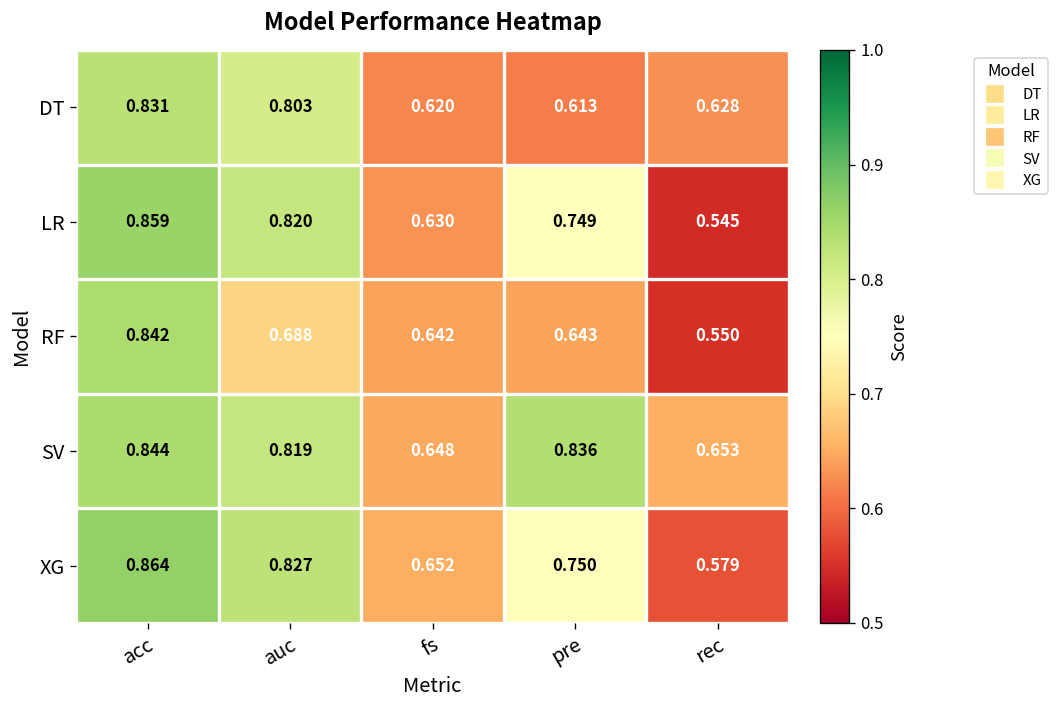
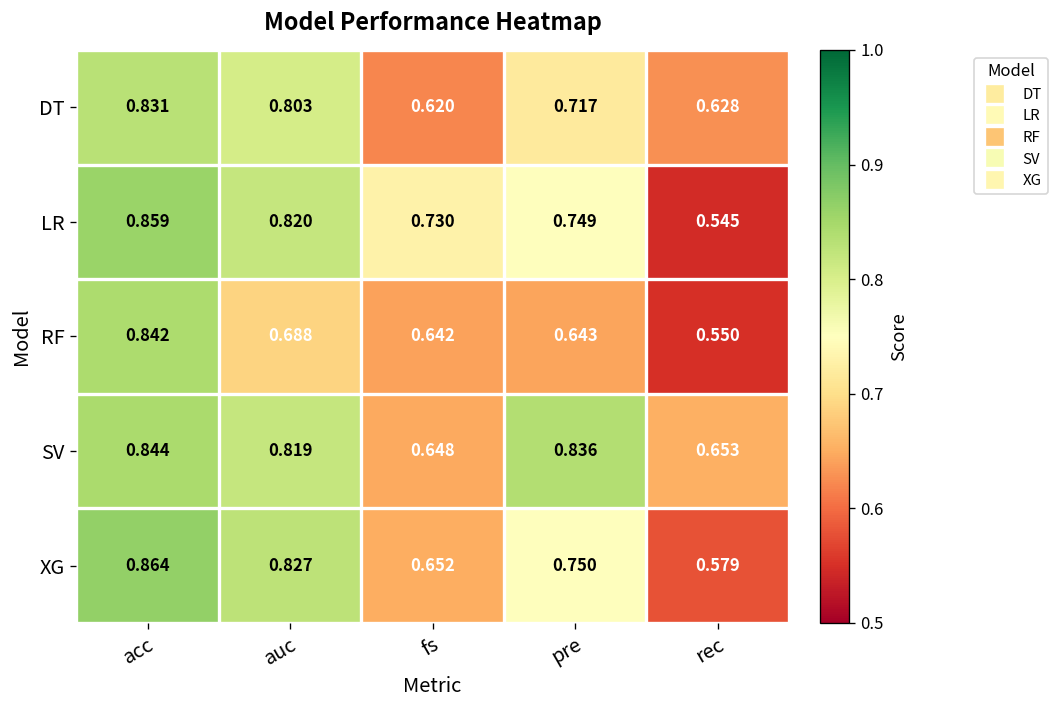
DT, pre: 0.613 -> 0.717
LR, fs: 0.630 -> 0.730
